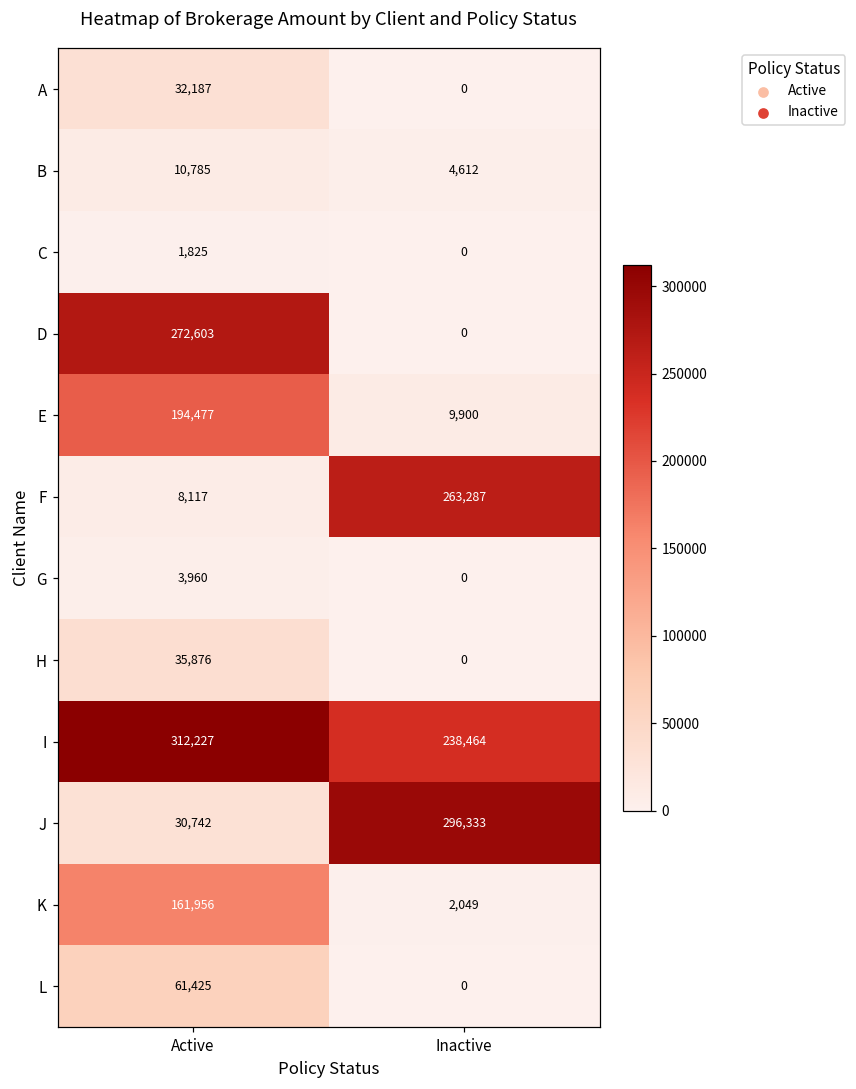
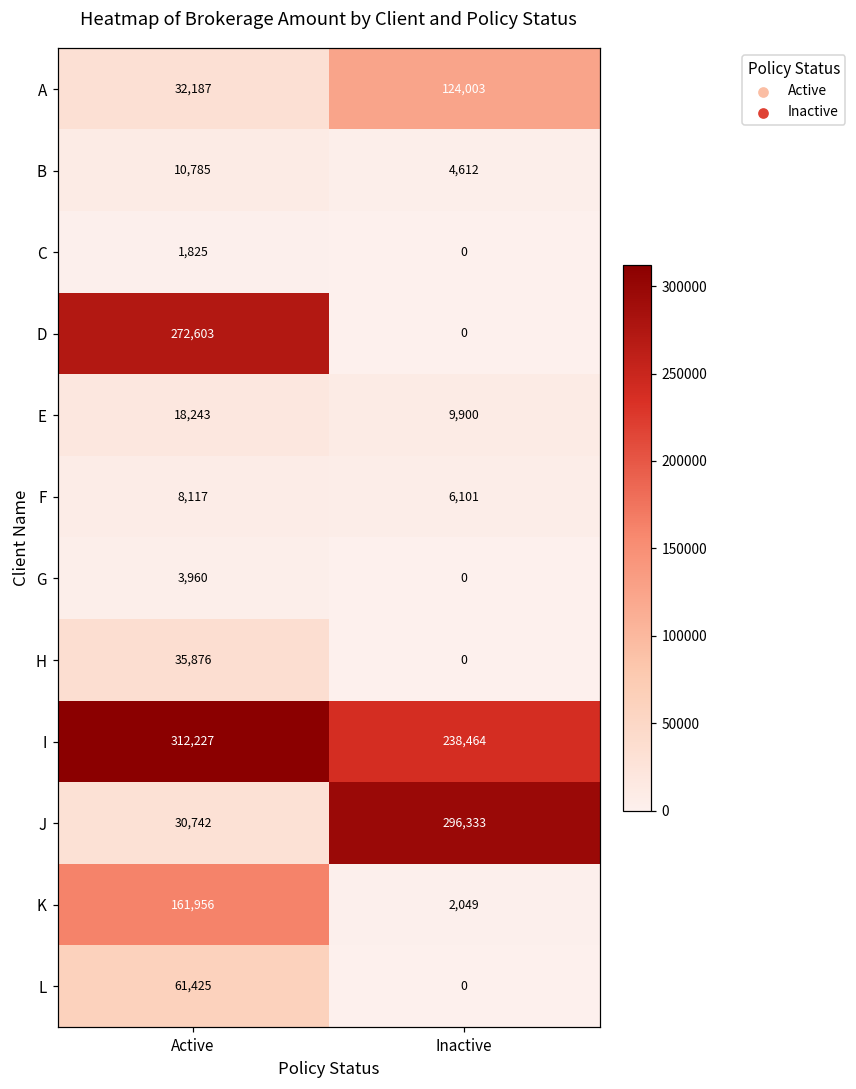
A, Inactive: 0 -> 124,003
E, Active: 194,477 -> 18,243
F, Inactive: 263,287 -> 6,101
